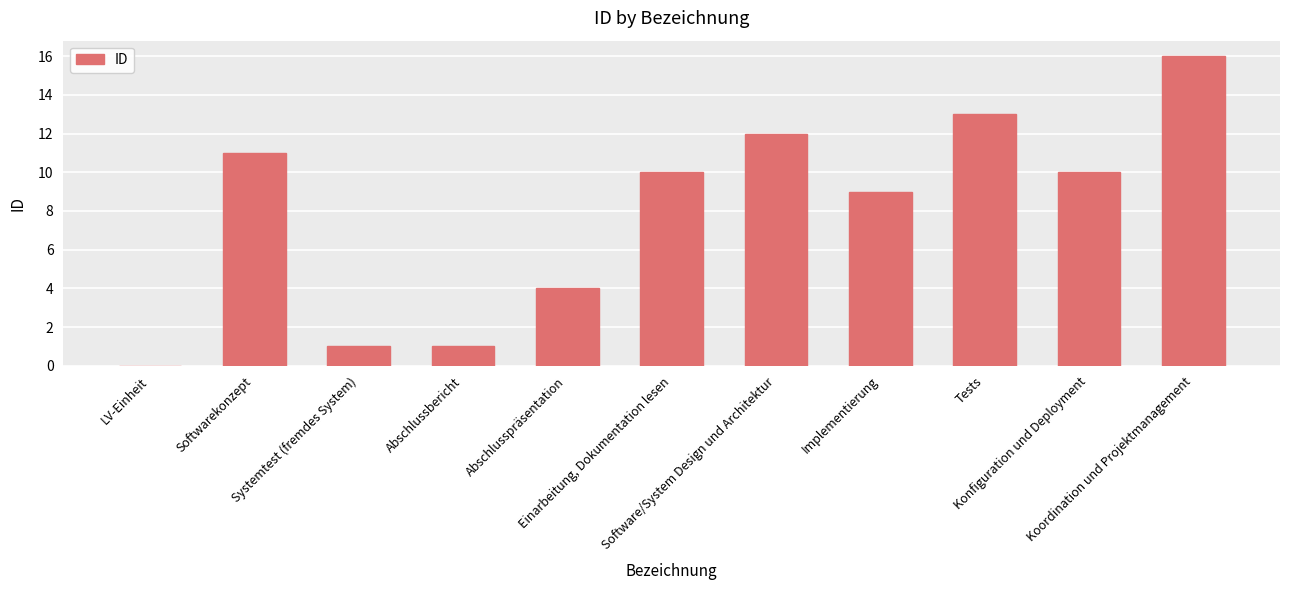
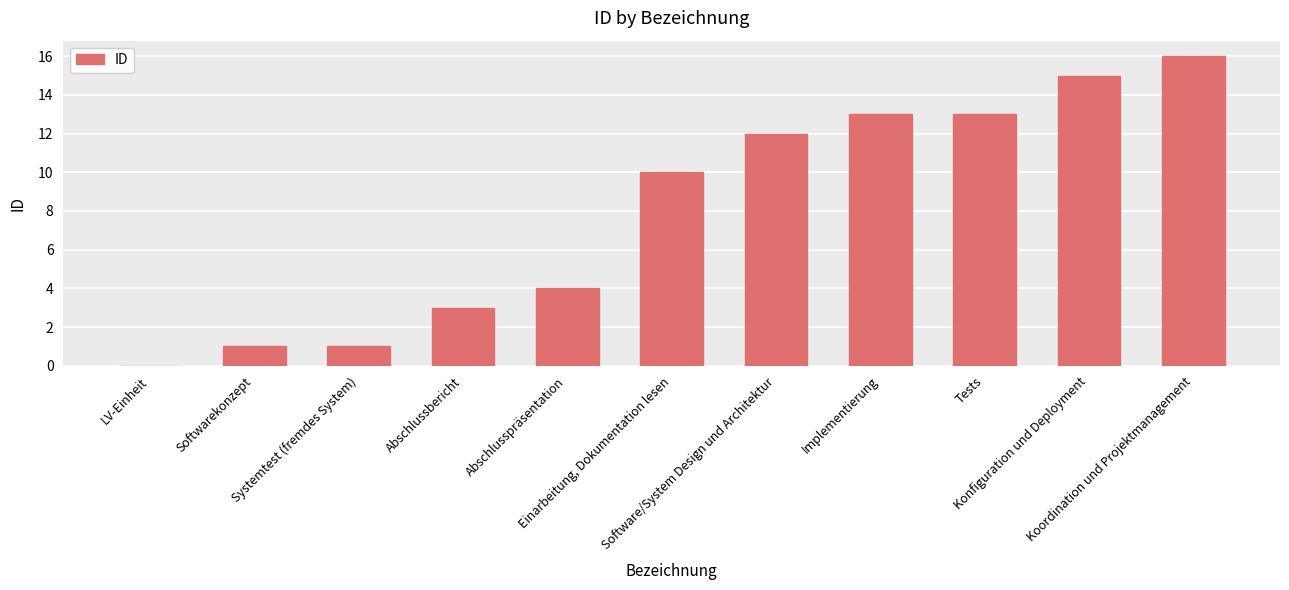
Softwarekonzept: 11 -> 1
Abschlussbericht: 1 -> 3
Implementierung: 9 -> 13
Konfiguration und Deployment: 10 -> 15
